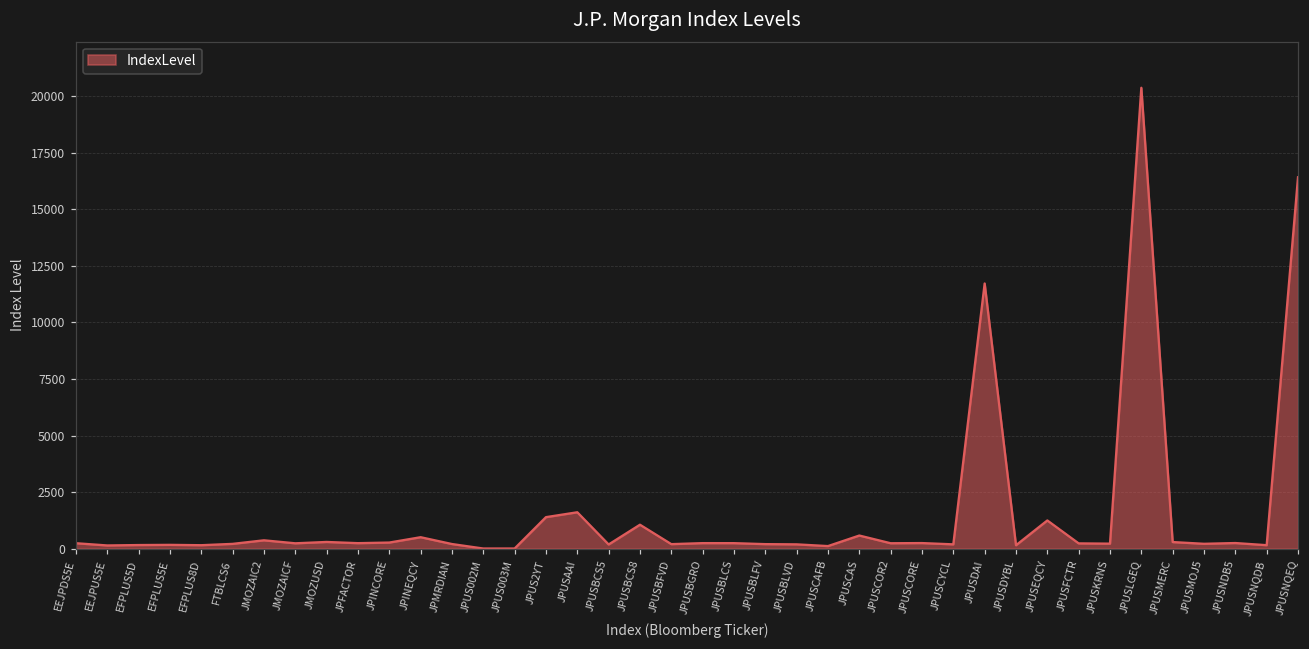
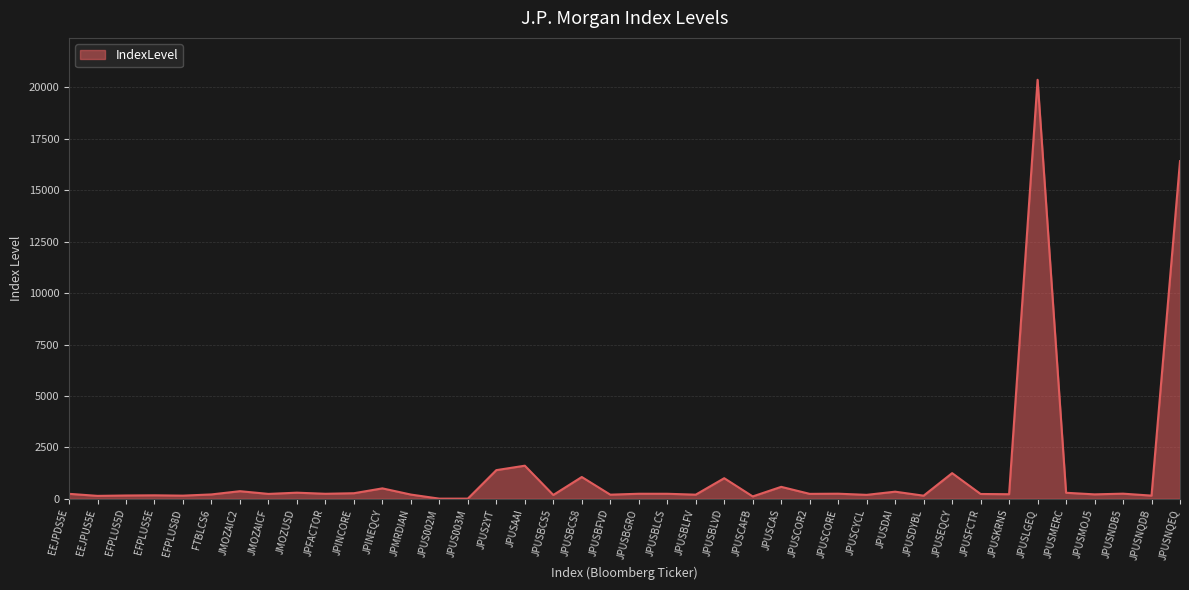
JPUSBLVD: 200 -> 1000
JPUSDAI: 11700 -> 300
